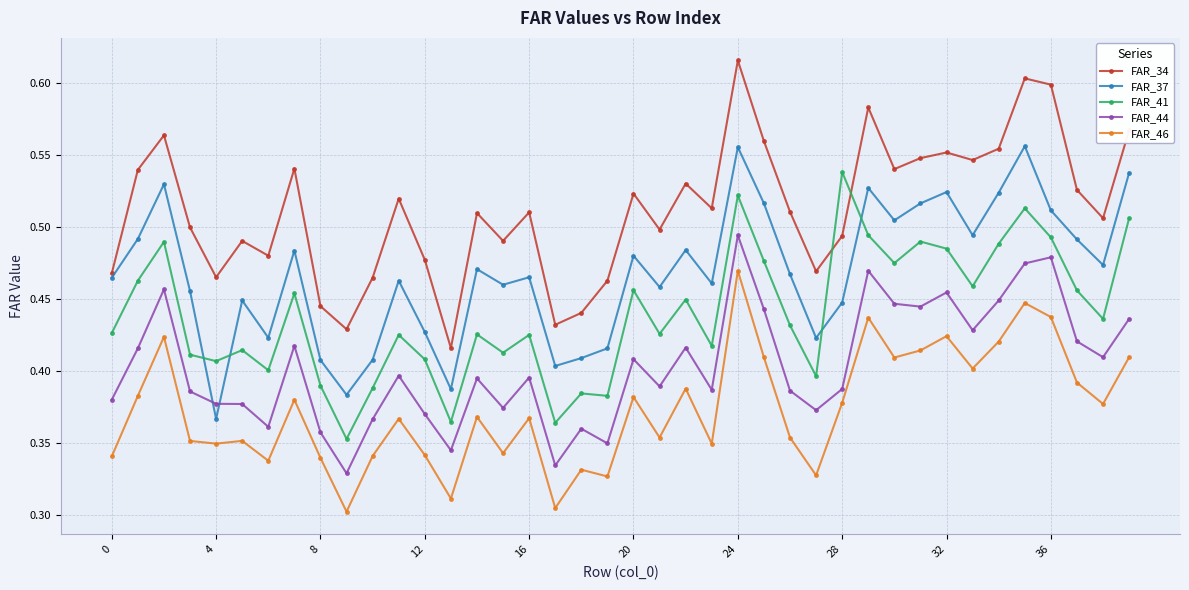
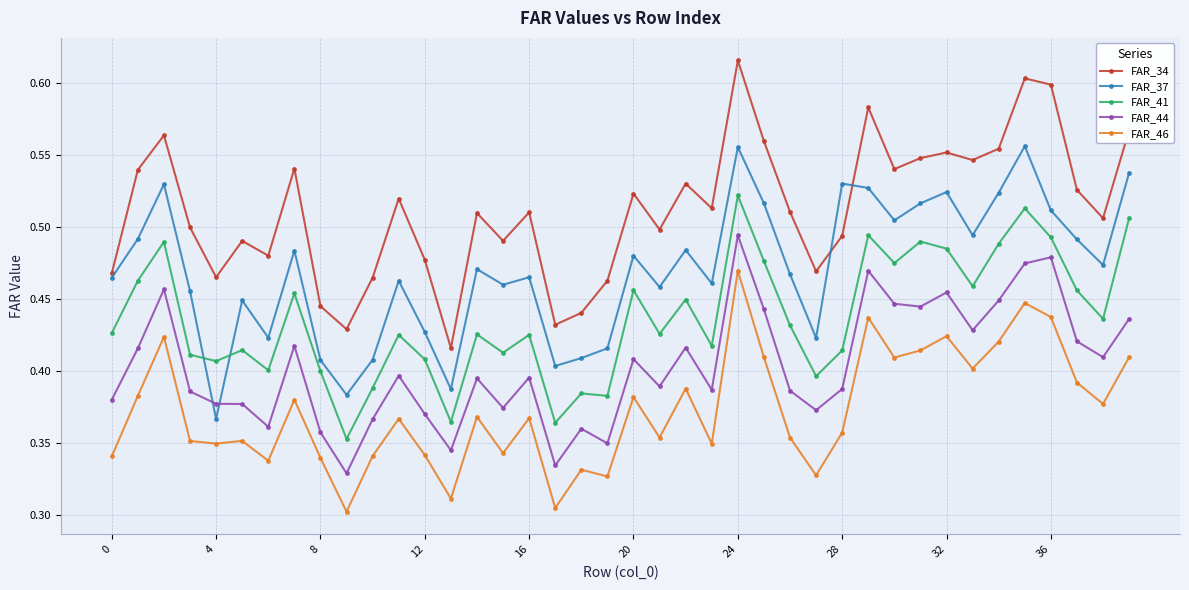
FAR_41, 8: 0.390 -> 0.400
FAR_37, 28: 0.447 -> 0.530
FAR_41, 28: 0.538 -> 0.414
FAR_46, 28: 0.378 -> 0.357
